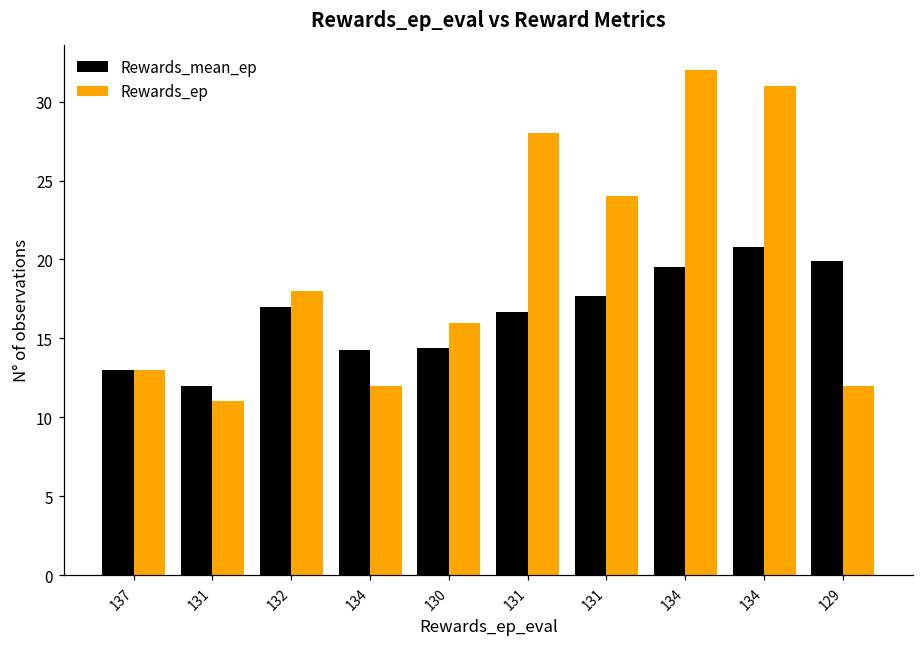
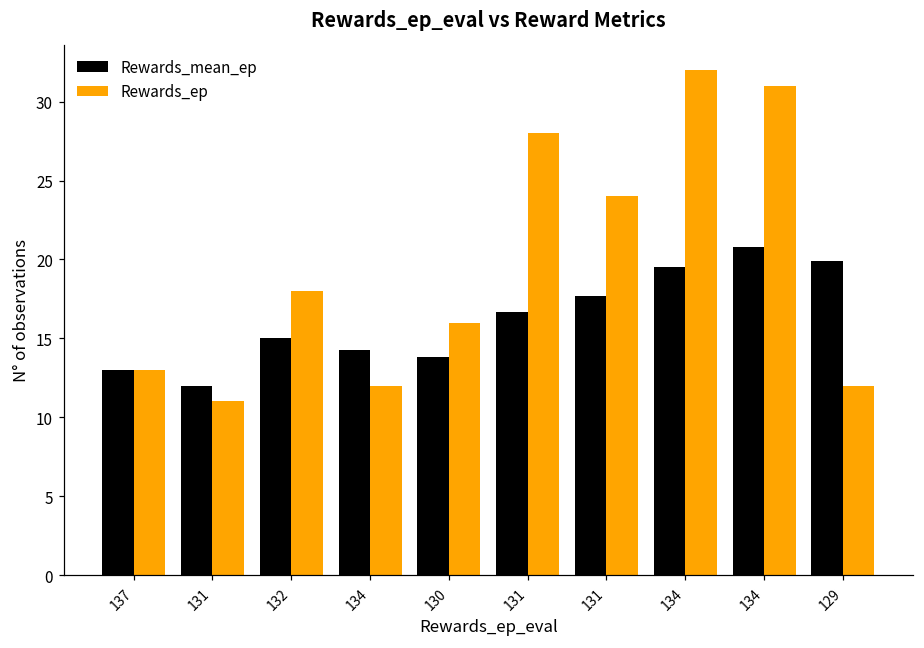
Rewards_mean_ep, 132: 17 -> 15
Rewards_mean_ep, 130: 14.4 -> 13.8
